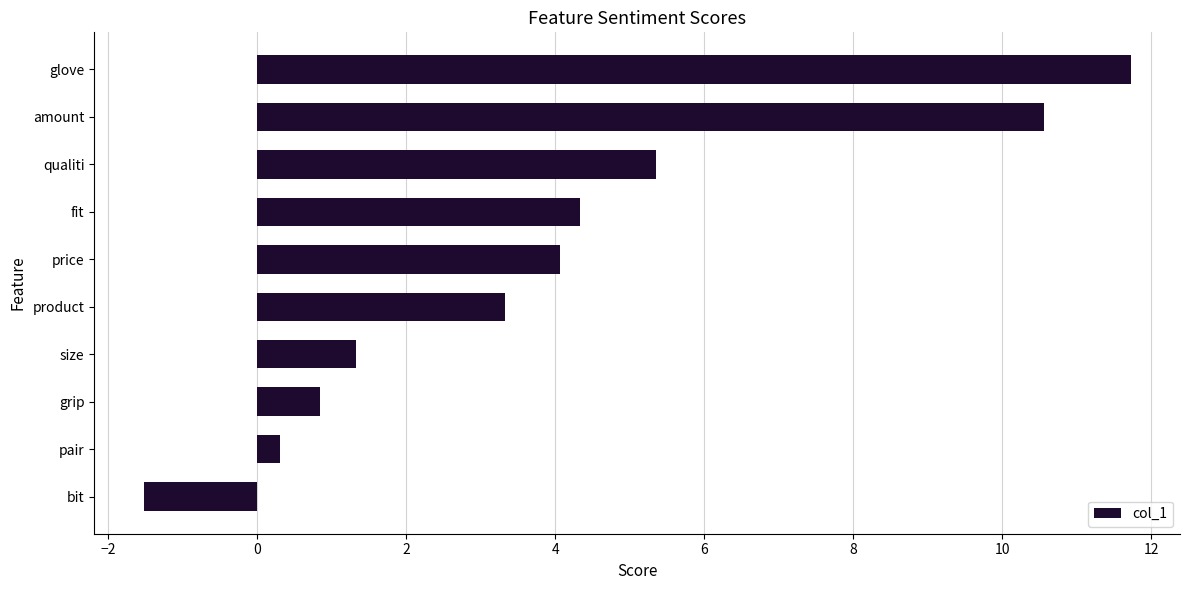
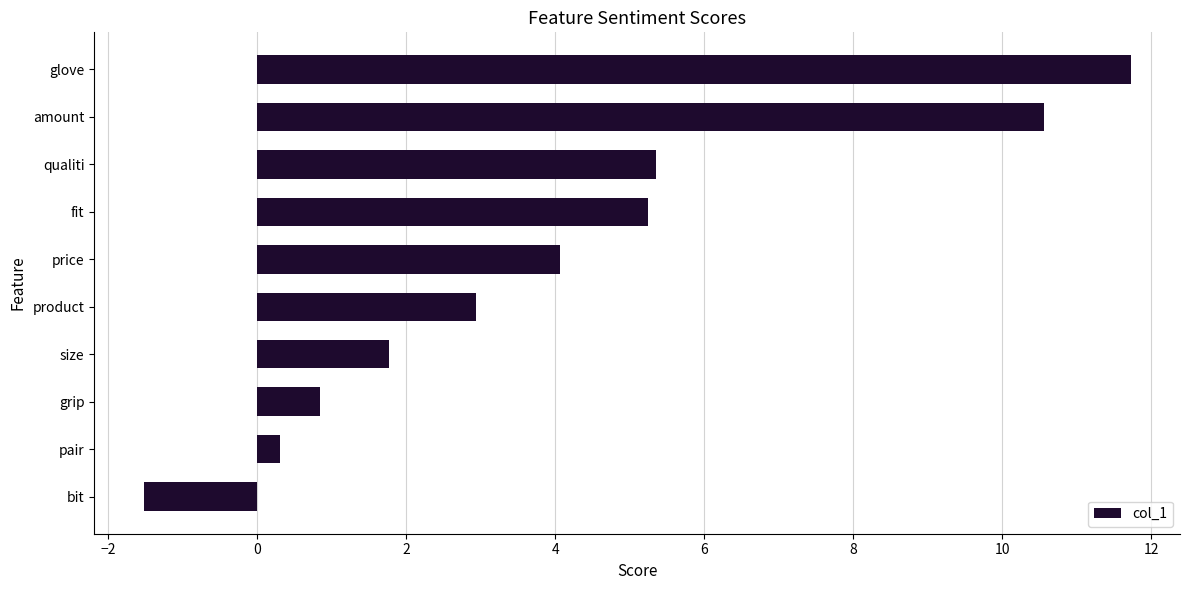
fit: 4.3 -> 5.3
product: 3.3 -> 2.9
size: 1.3 -> 1.8
